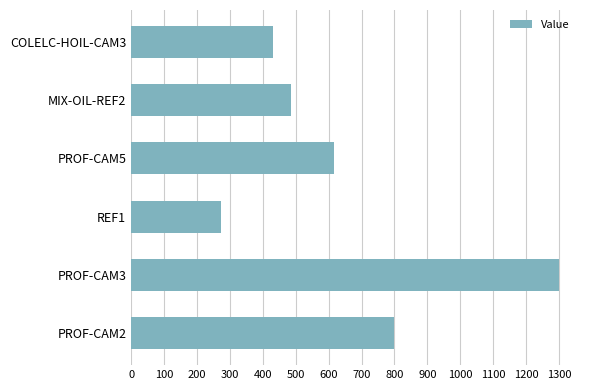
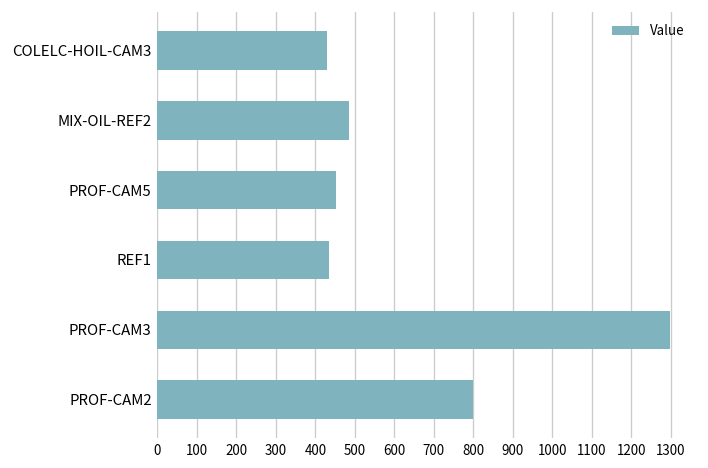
PROF-CAM5: 610 -> 450
REF1: 270 -> 430
